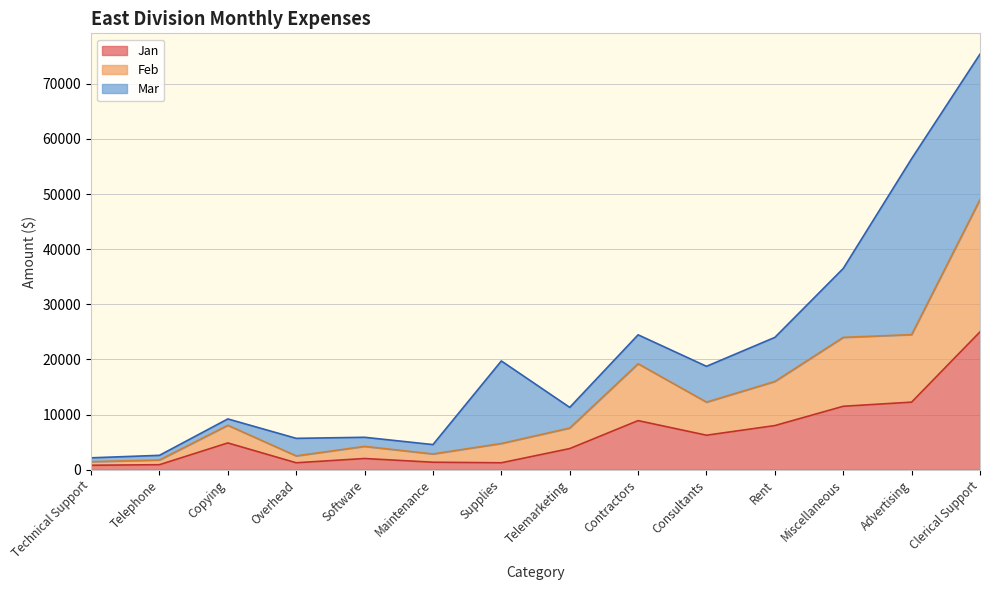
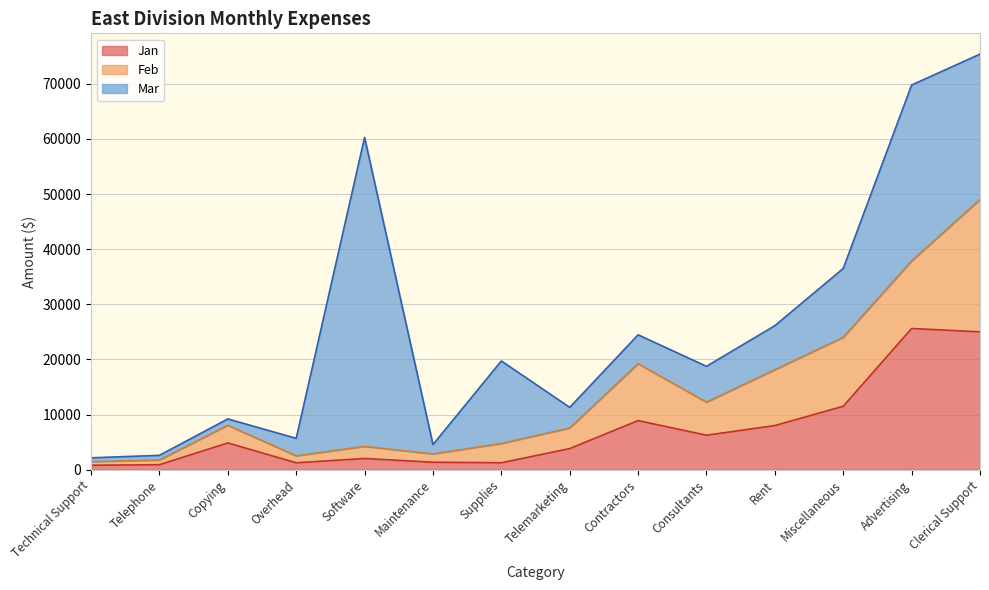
Mar, Software: 2000 -> 56000
Feb, Rent: 8000 -> 10000
Jan, Advertising: 12000 -> 26000
